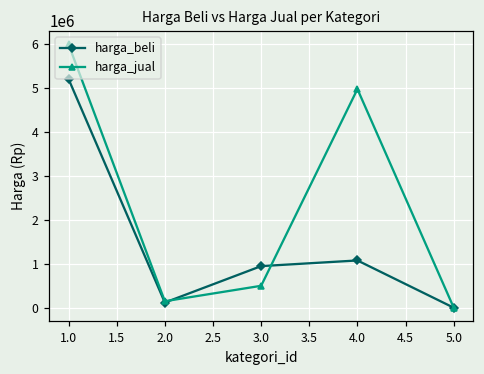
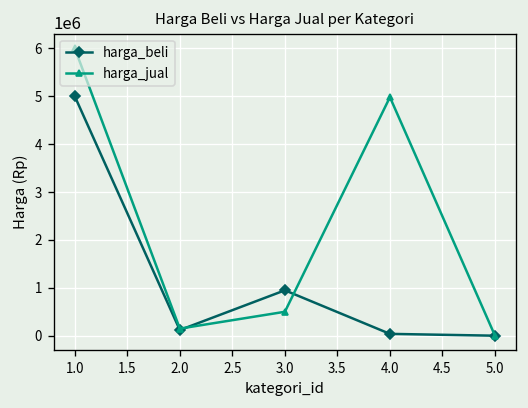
harga_beli, 1.0: 5200000 -> 5000000
harga_beli, 4.0: 1100000 -> 0
